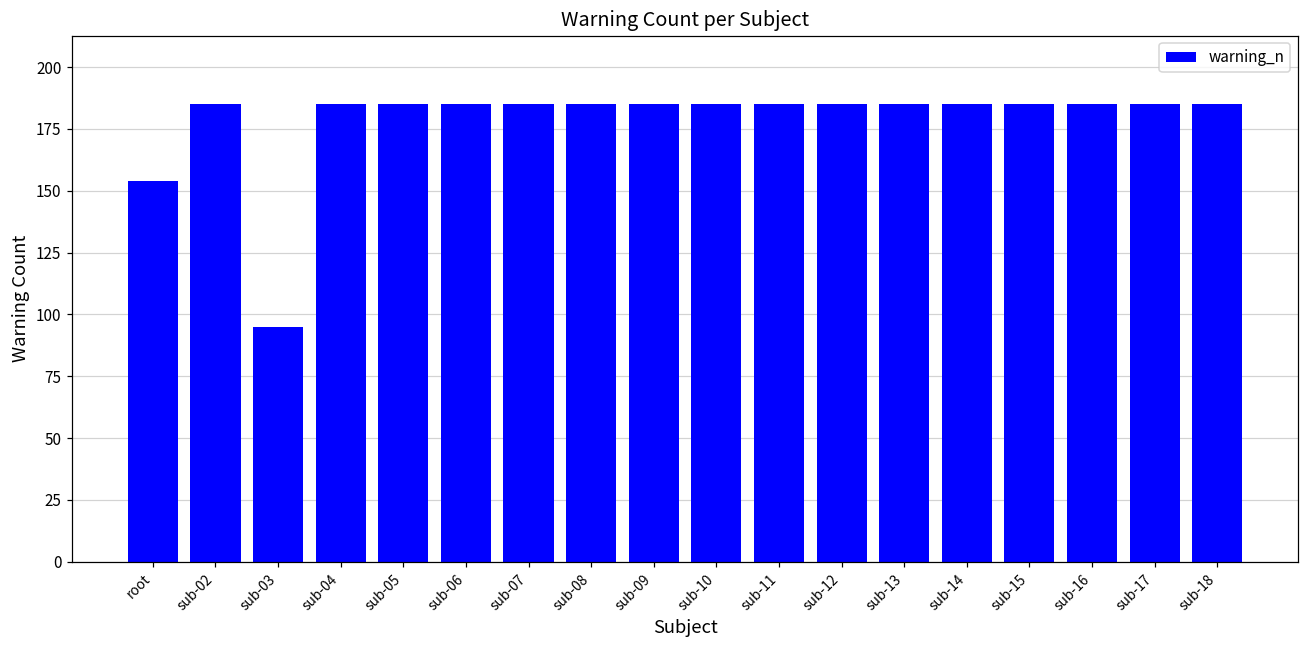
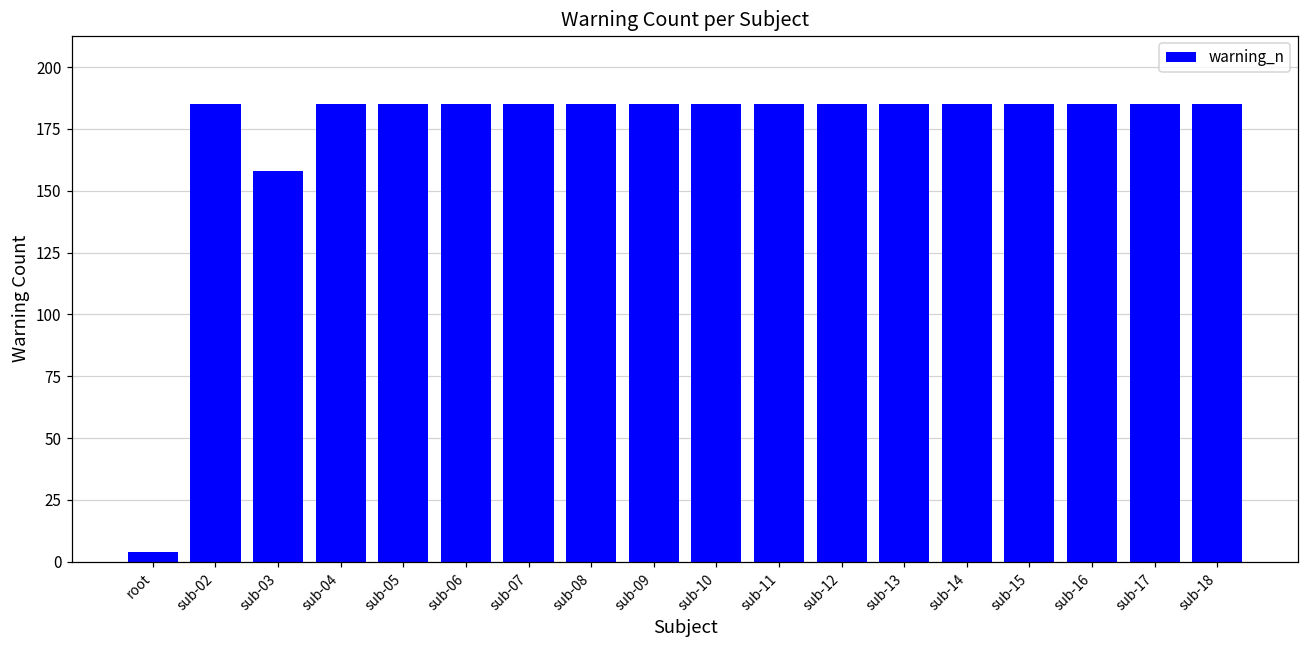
root: 154 -> 4
sub-03: 95 -> 158
